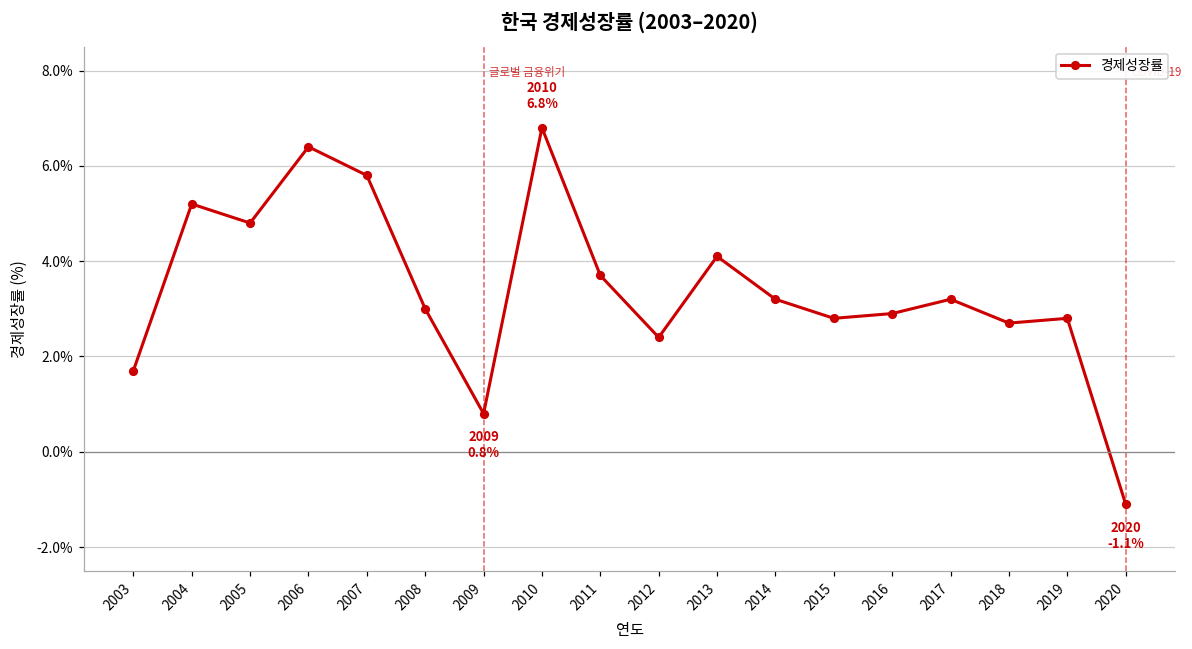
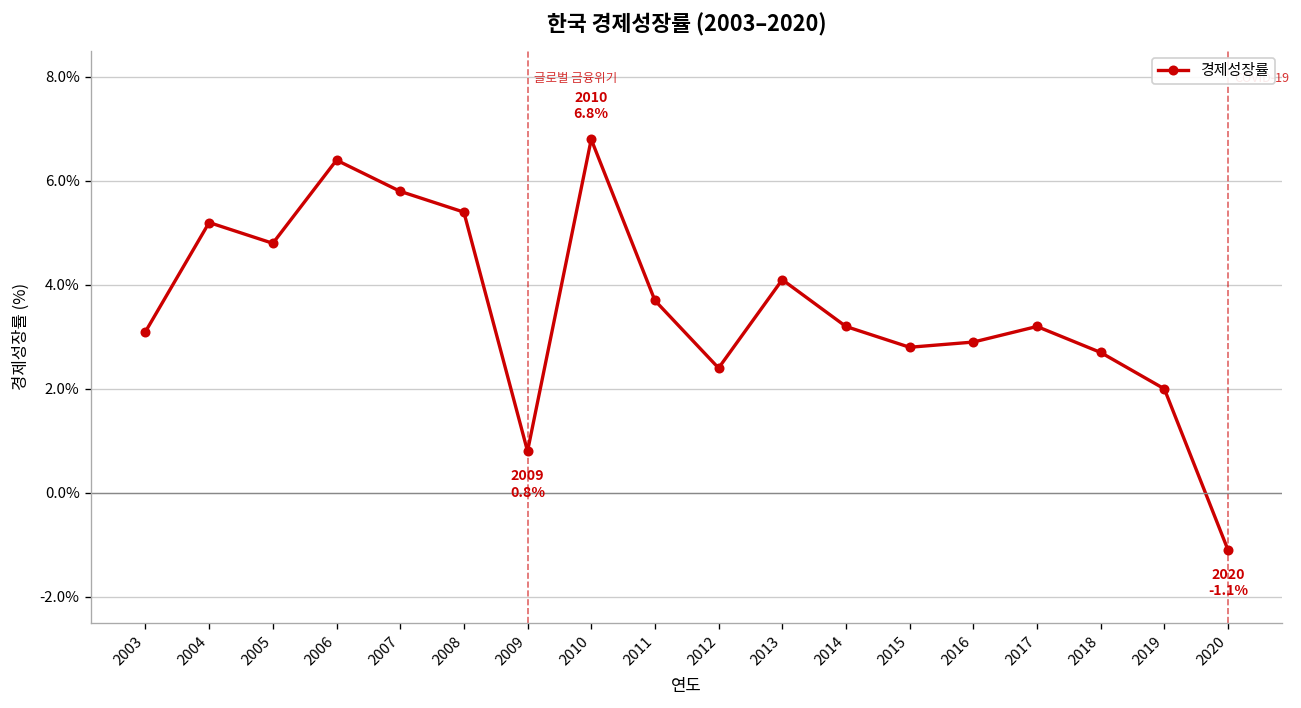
2003: 1.7% -> 3.1%
2008: 3.0% -> 5.4%
2019: 2.8% -> 2.0%
